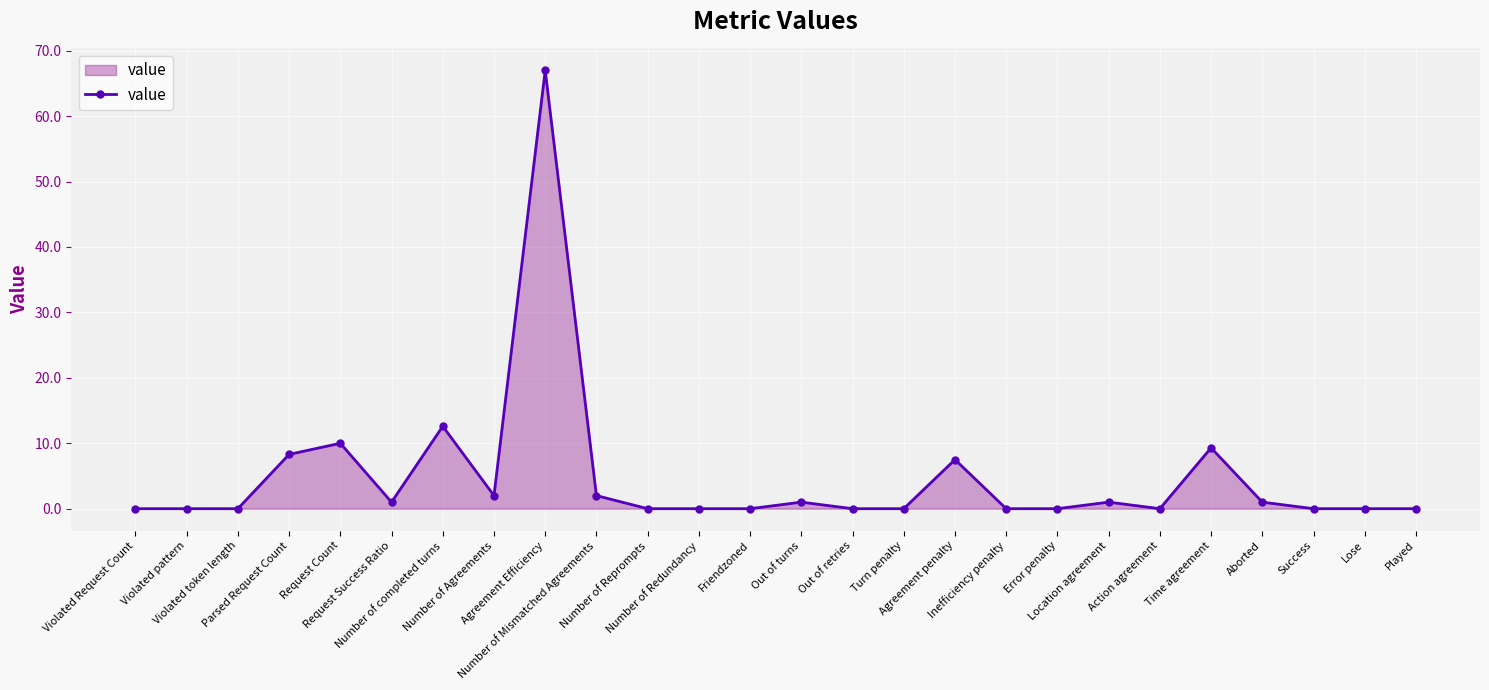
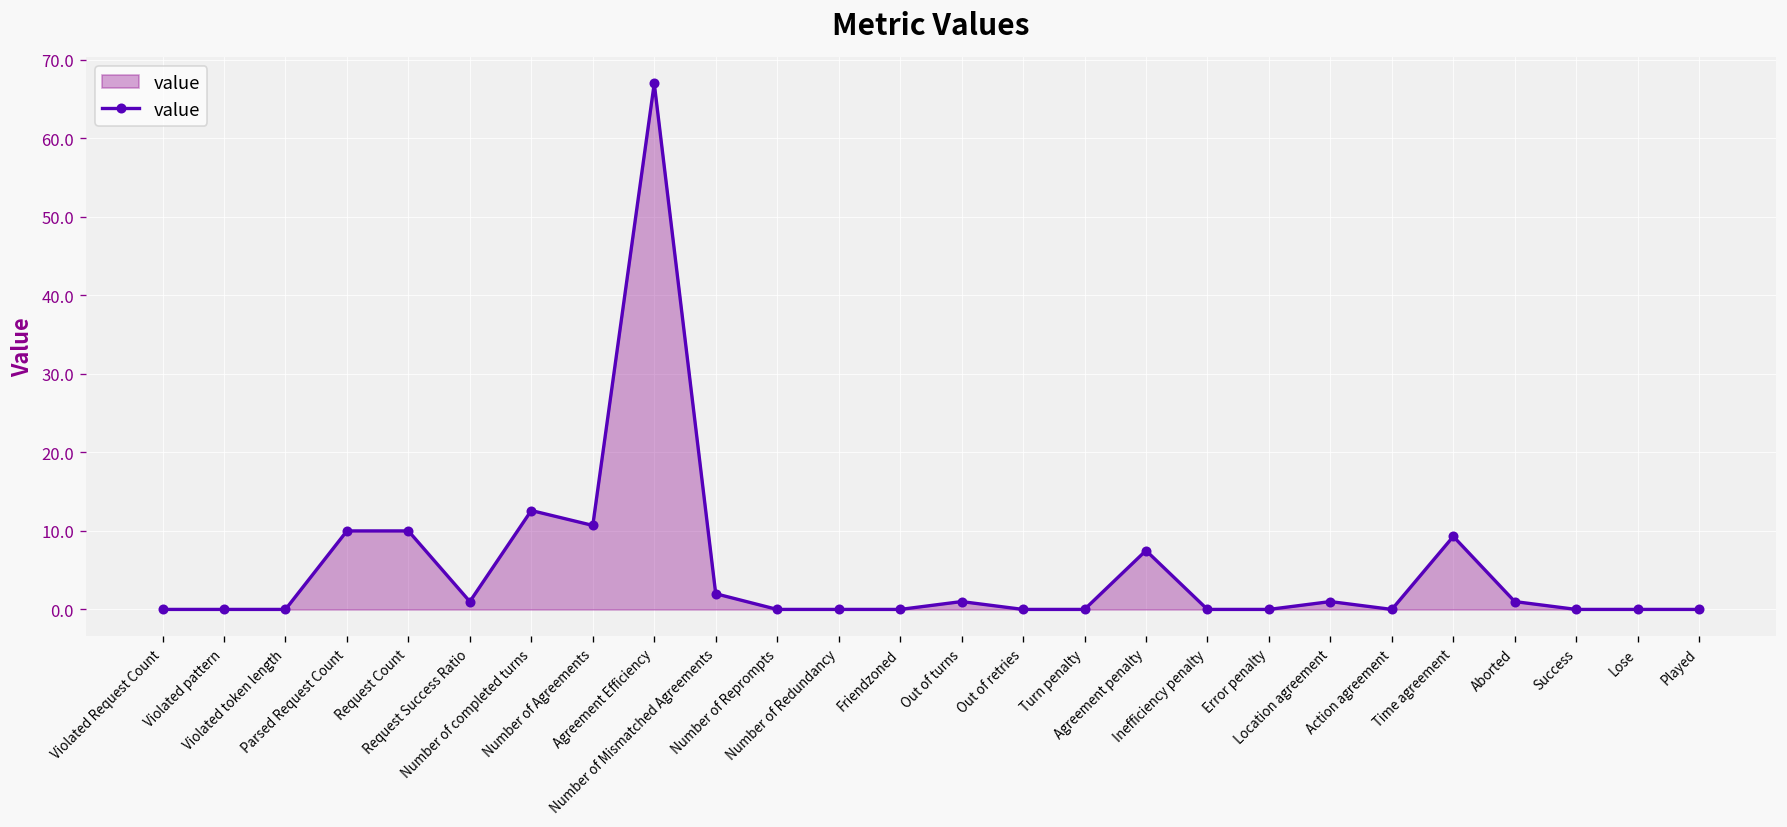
Parsed Request Count: 8 -> 10
Number of Agreements: 2 -> 11
